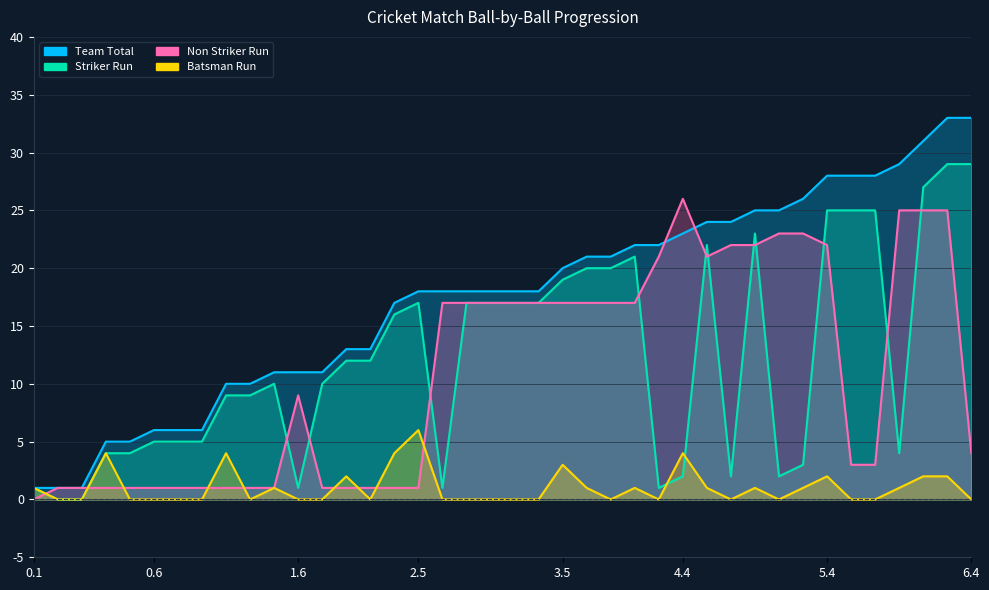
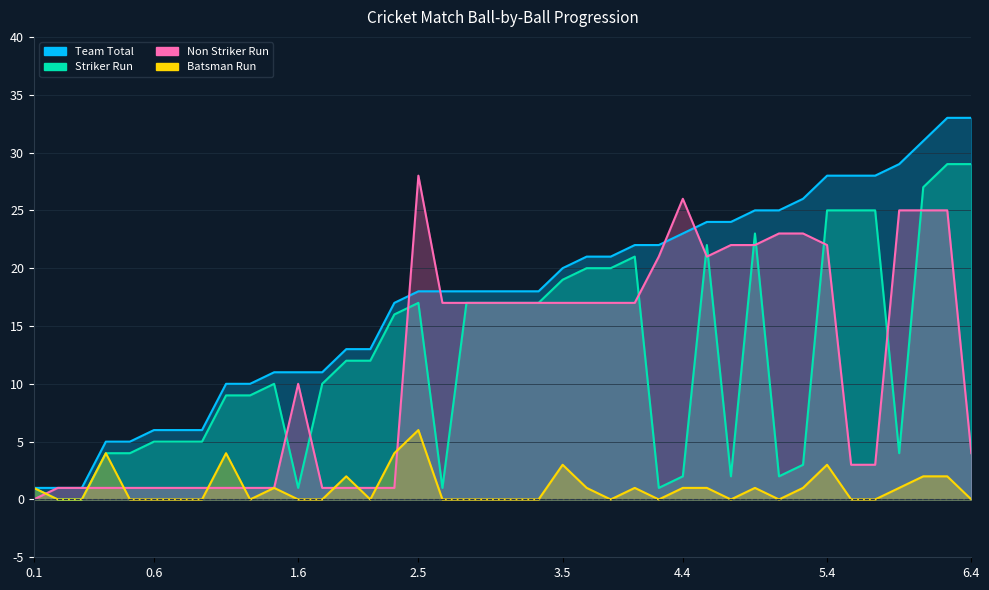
Non Striker Run, 1.6: 9 -> 10
Non Striker Run, 2.5: 1 -> 28
Batsman Run, 4.4: 4 -> 1
Batsman Run, 5.4: 2 -> 3
